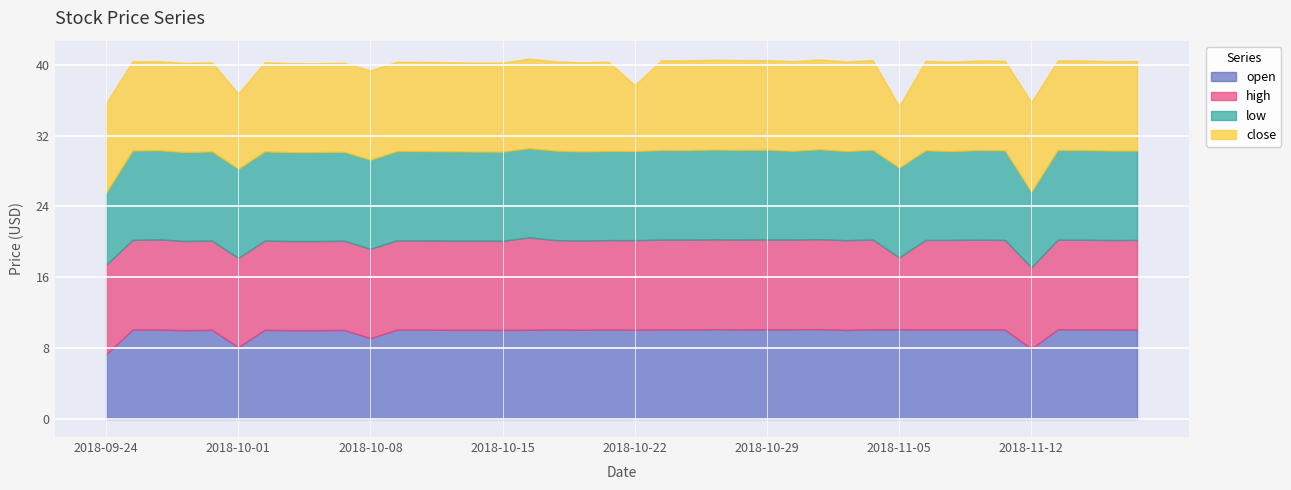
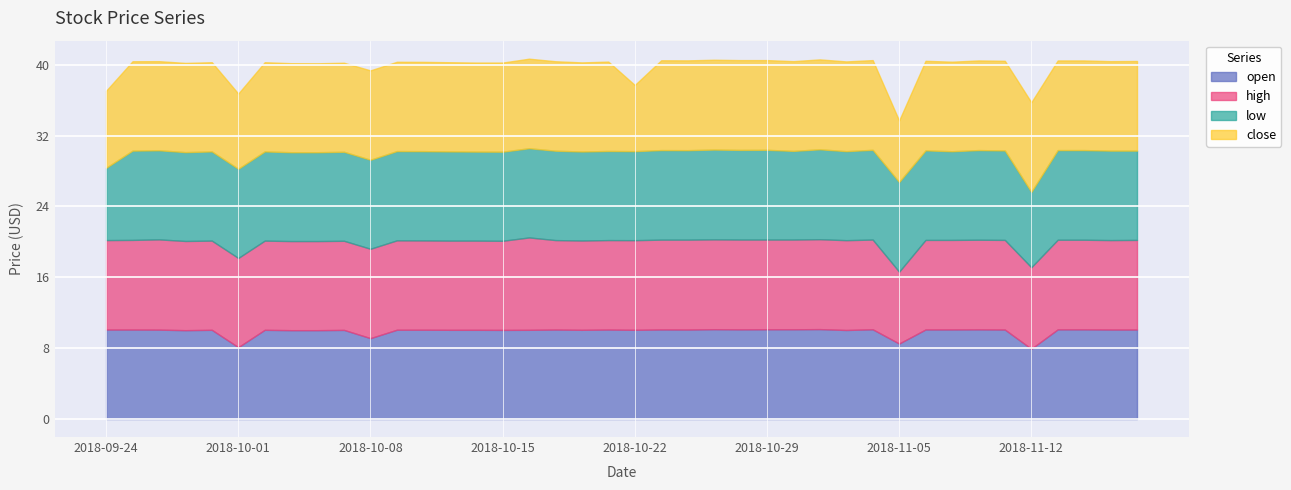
open, 2018-09-24: 7 -> 10
close, 2018-09-24: 10 -> 9
open, 2018-11-05: 10 -> 9
